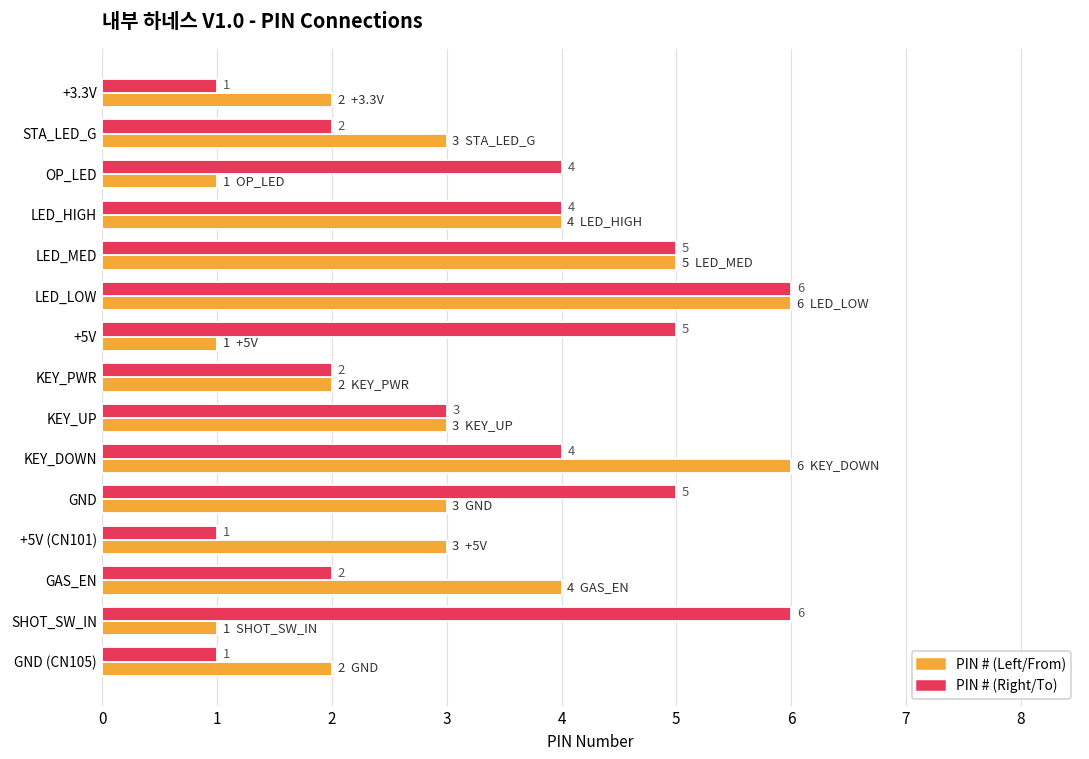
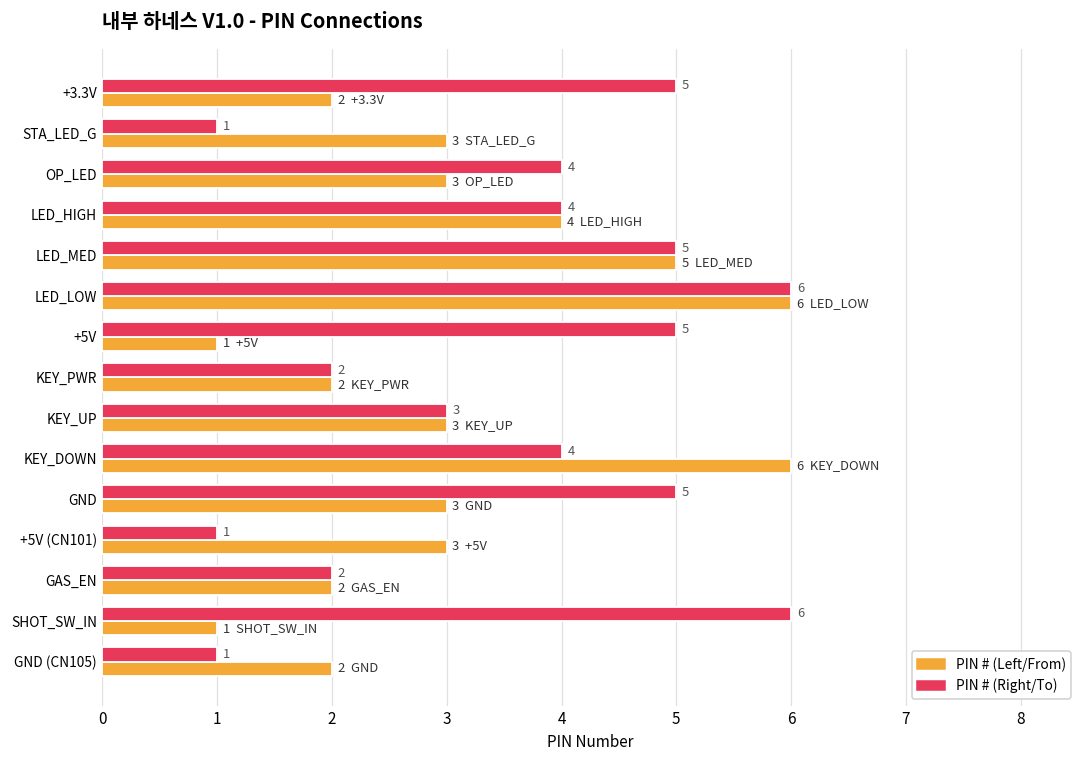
PIN # (Right/To), +3.3V: 1 -> 5
PIN # (Right/To), STA_LED_G: 2 -> 1
PIN # (Left/From), OP_LED: 1 -> 3
PIN # (Left/From), GAS_EN: 4 -> 2
